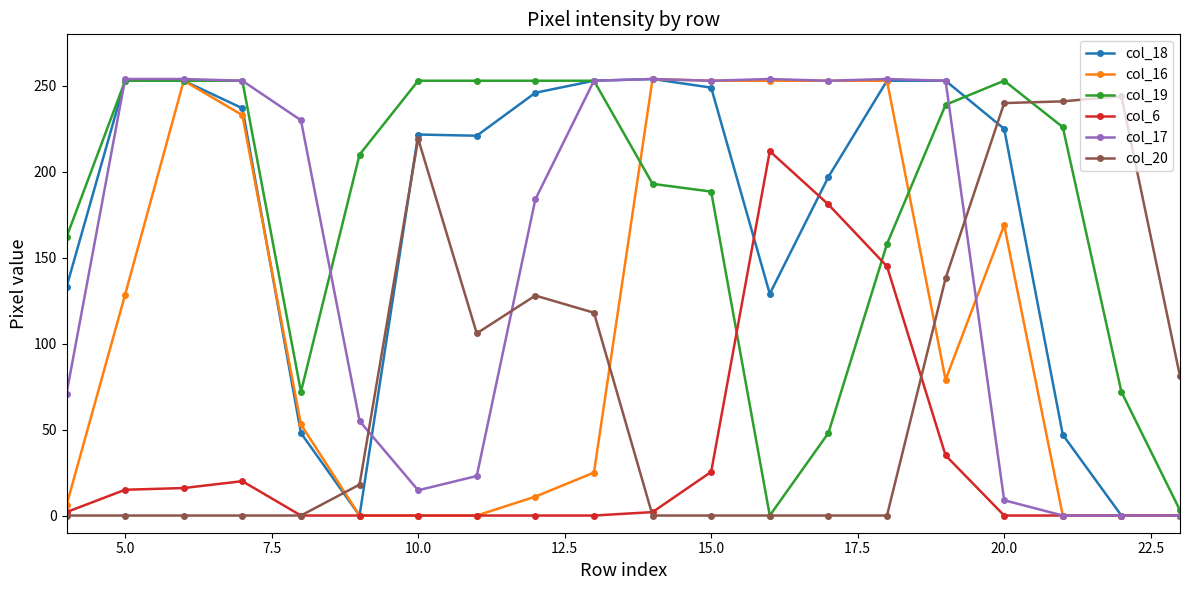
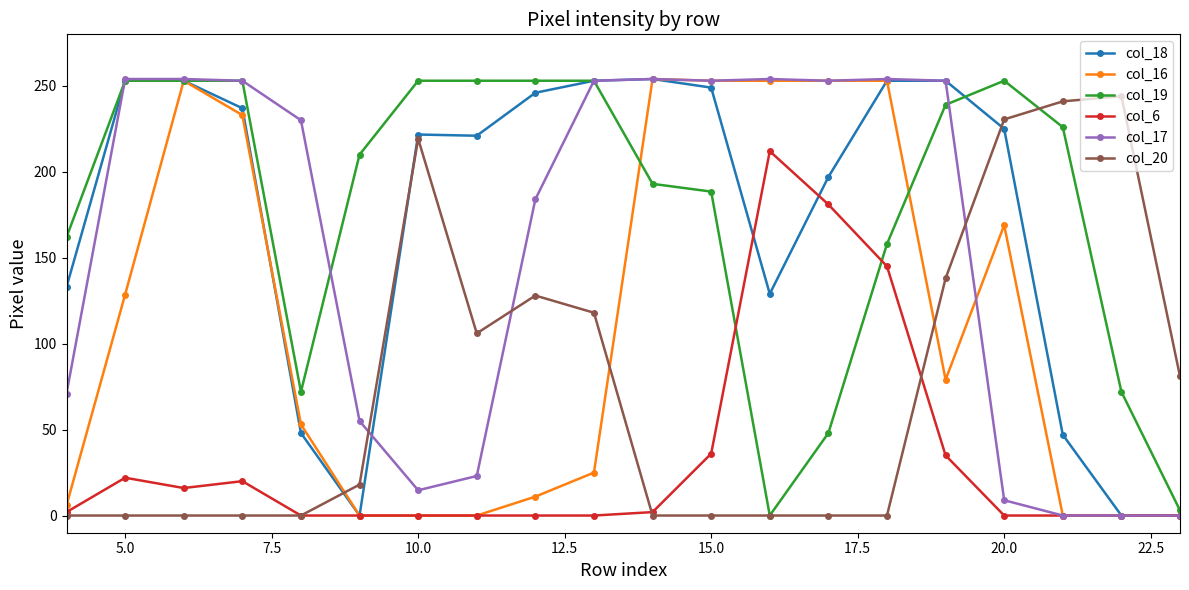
col_6, 5.0: 15 -> 22
col_6, 15.0: 25 -> 36
col_20, 20.0: 240 -> 231
